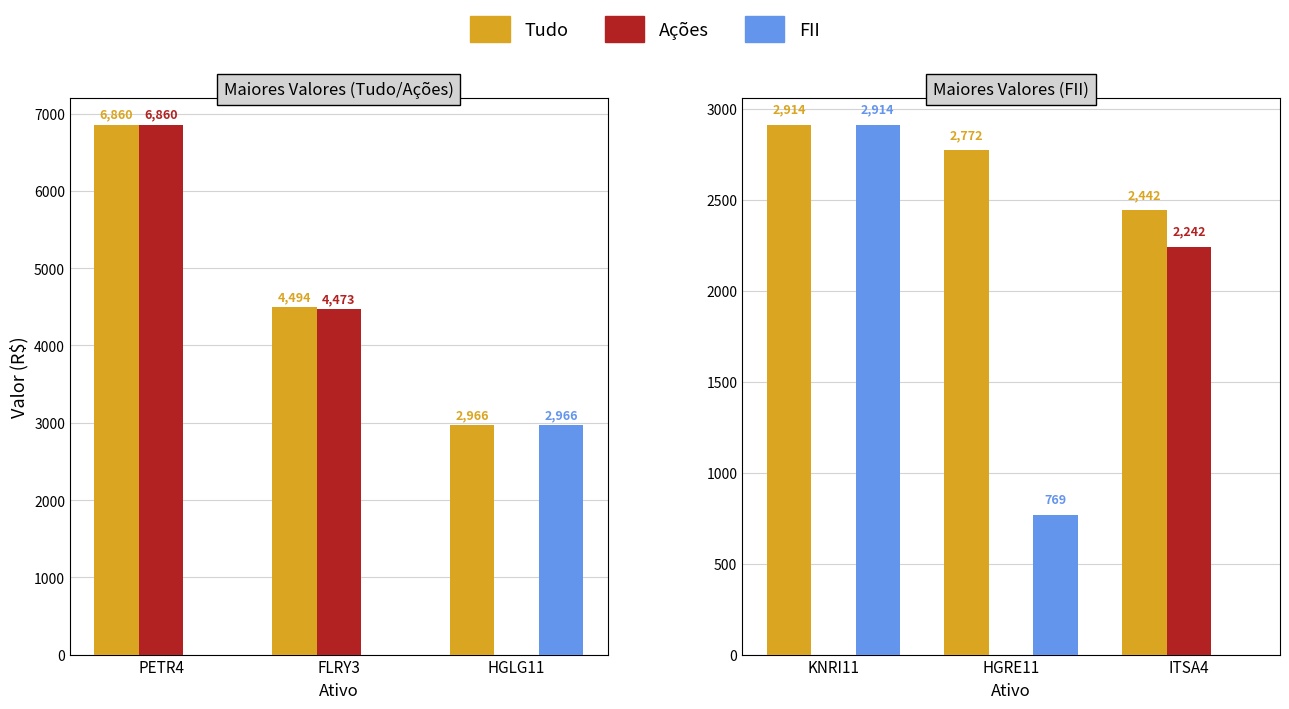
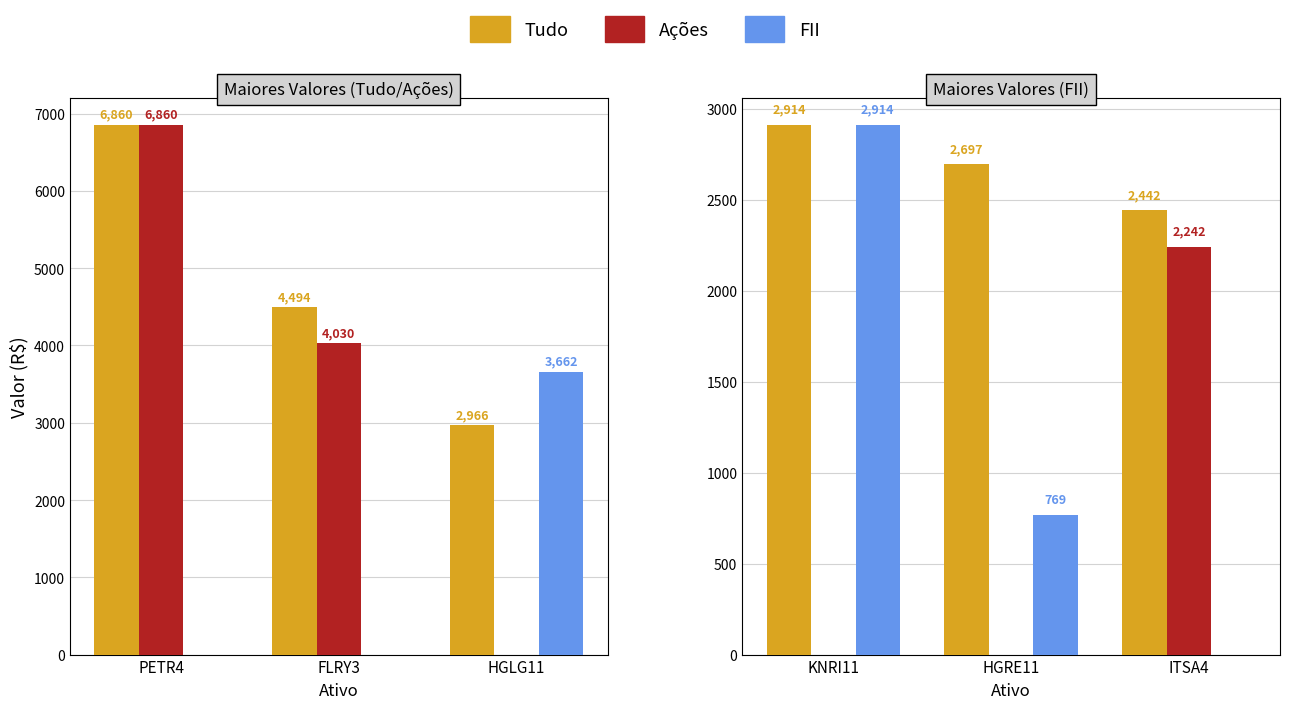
Maiores Valores (Tudo/Ações), Ações, FLRY3: 4,473 -> 4,030
Maiores Valores (Tudo/Ações), FII, HGLG11: 2,966 -> 3,662
Maiores Valores (FII), Tudo, HGRE11: 2,772 -> 2,697
